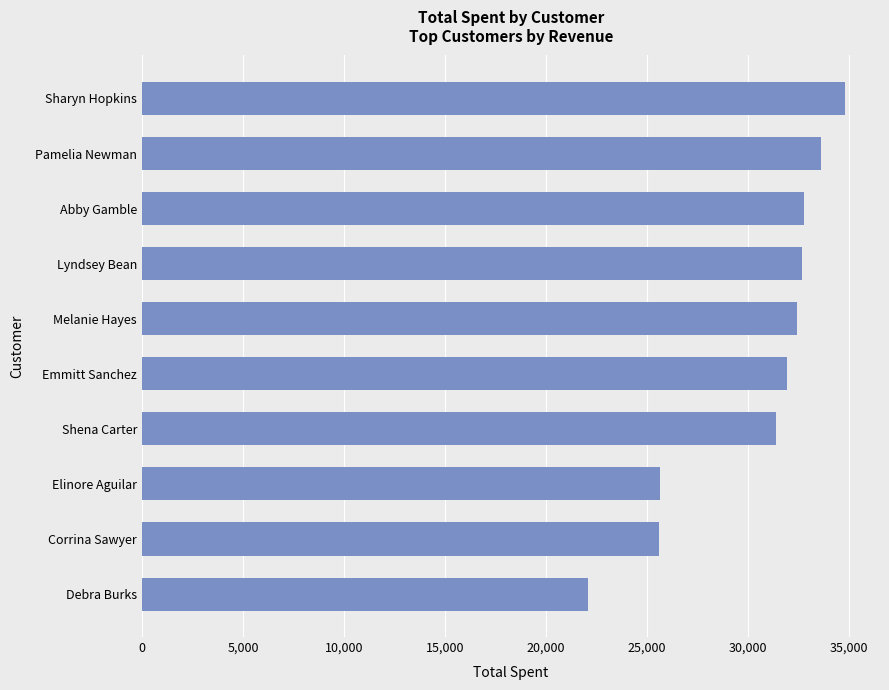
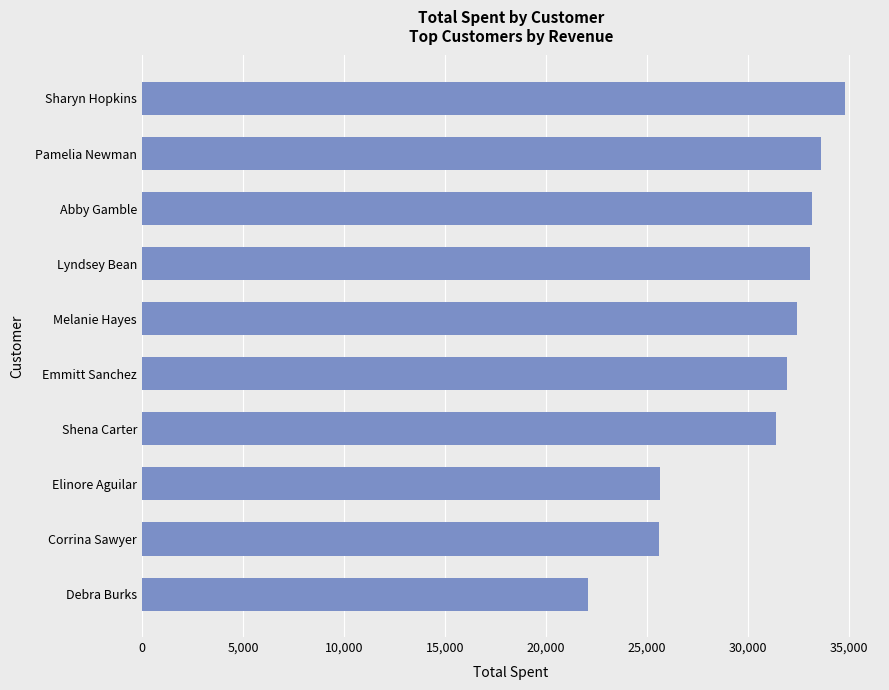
Abby Gamble: 32,800 -> 33,200
Lyndsey Bean: 32,700 -> 33,100
